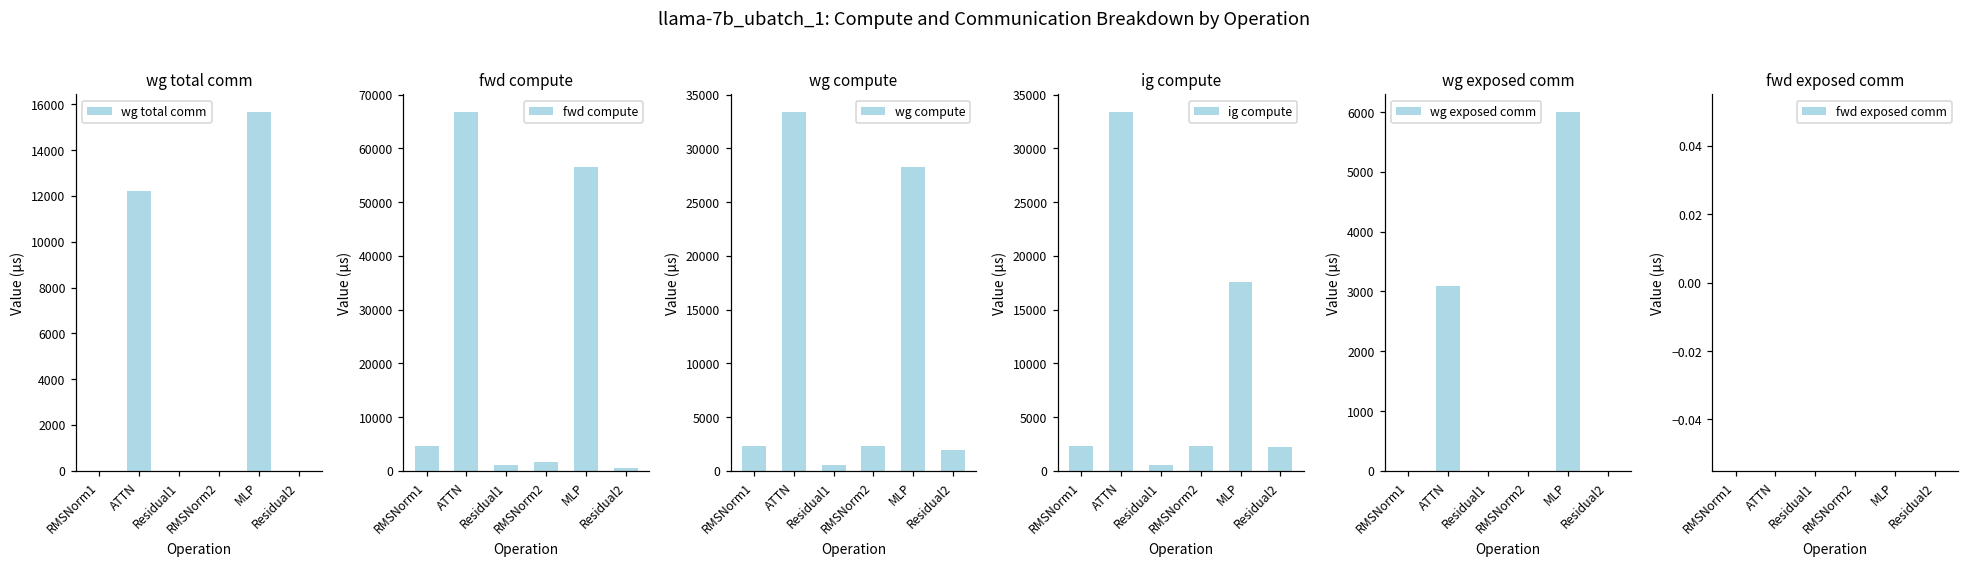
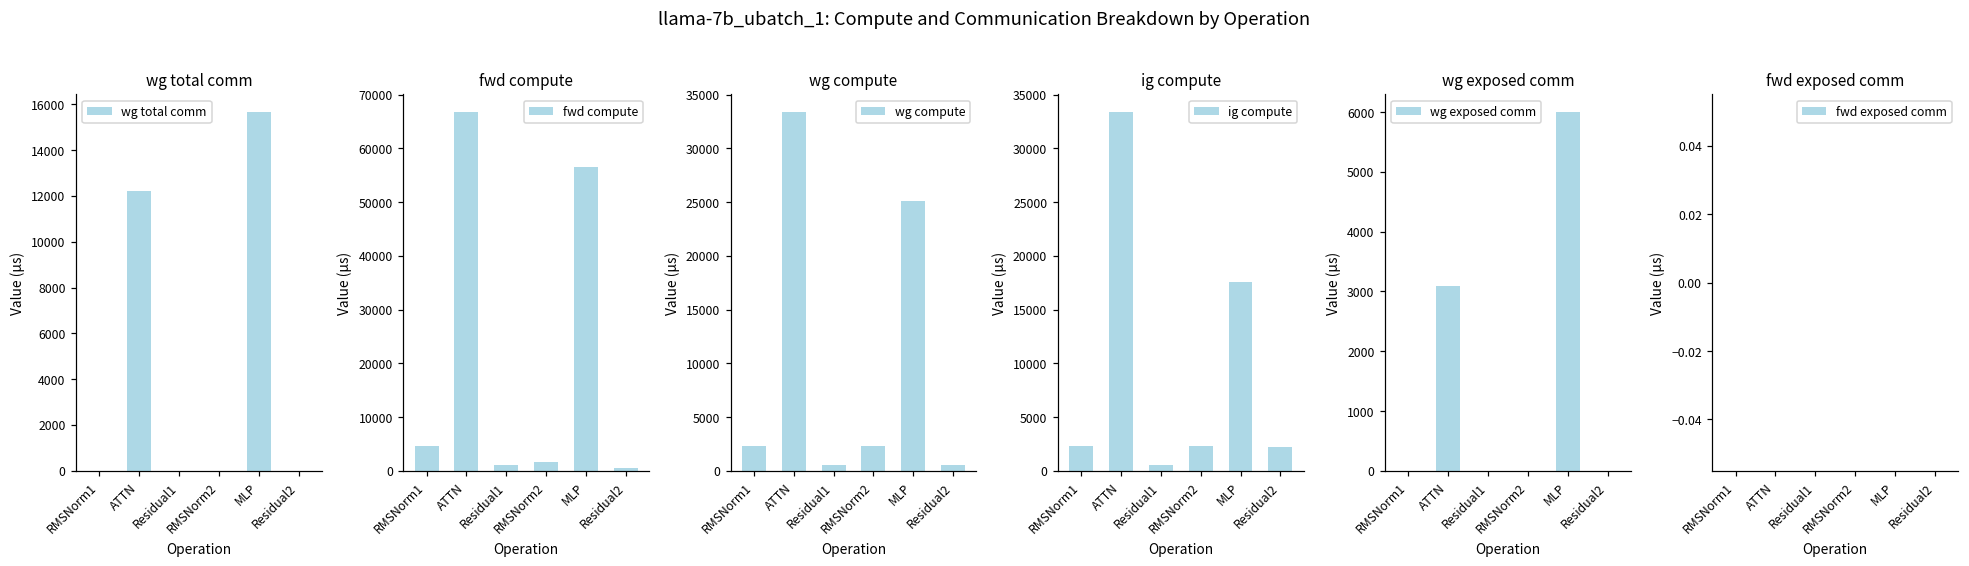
wg compute, MLP: 28000 -> 25000
wg compute, Residual2: 2000 -> 1000
